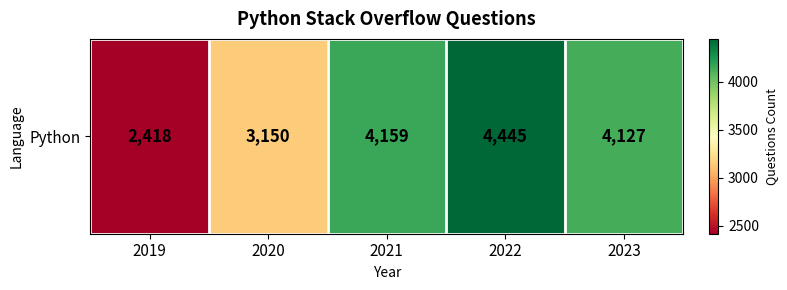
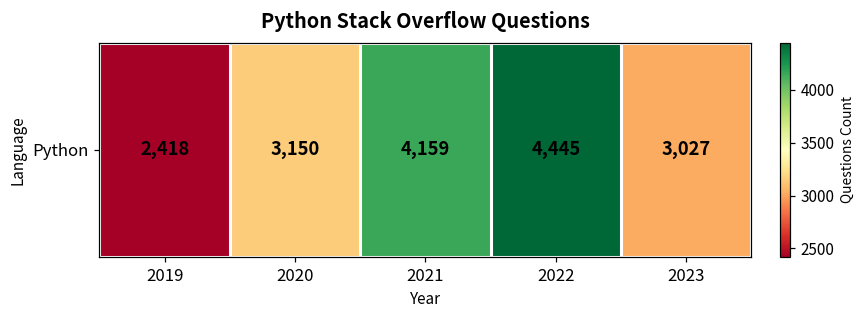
Python, 2023: 4,127 -> 3,027
